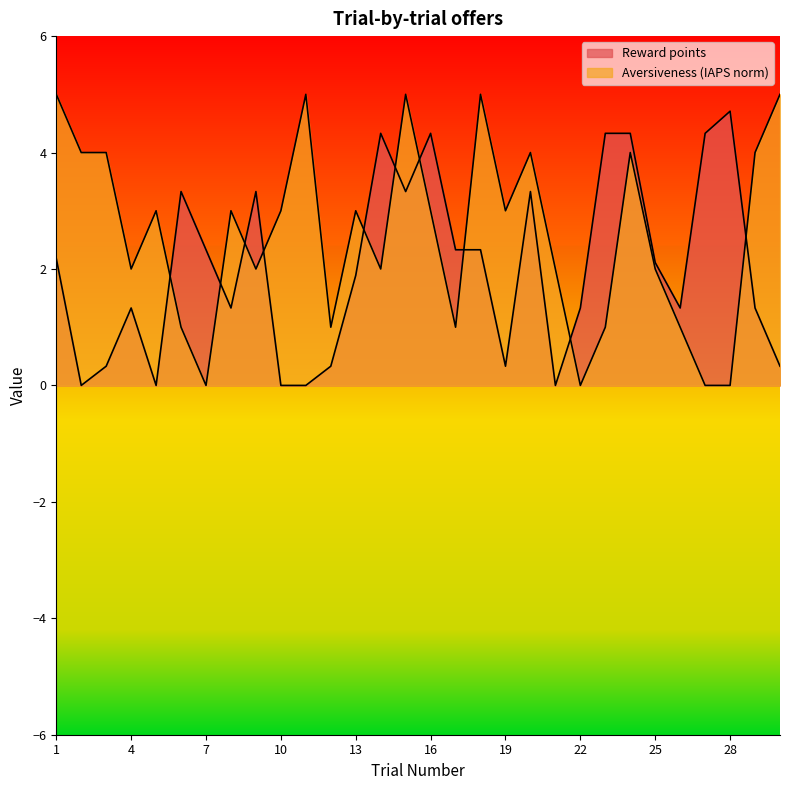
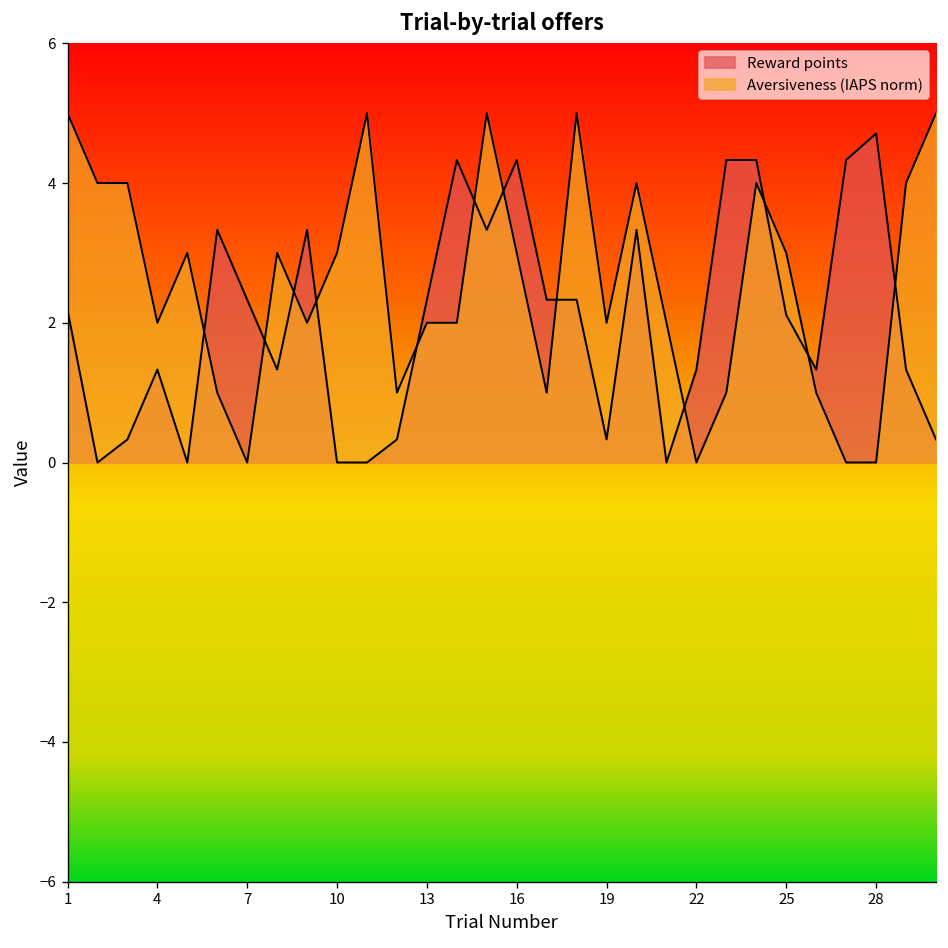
Reward points, 13: 1.9 -> 2.3
Aversiveness (IAPS norm), 13: 3 -> 2
Aversiveness (IAPS norm), 19: 3 -> 2
Aversiveness (IAPS norm), 25: 2 -> 3
